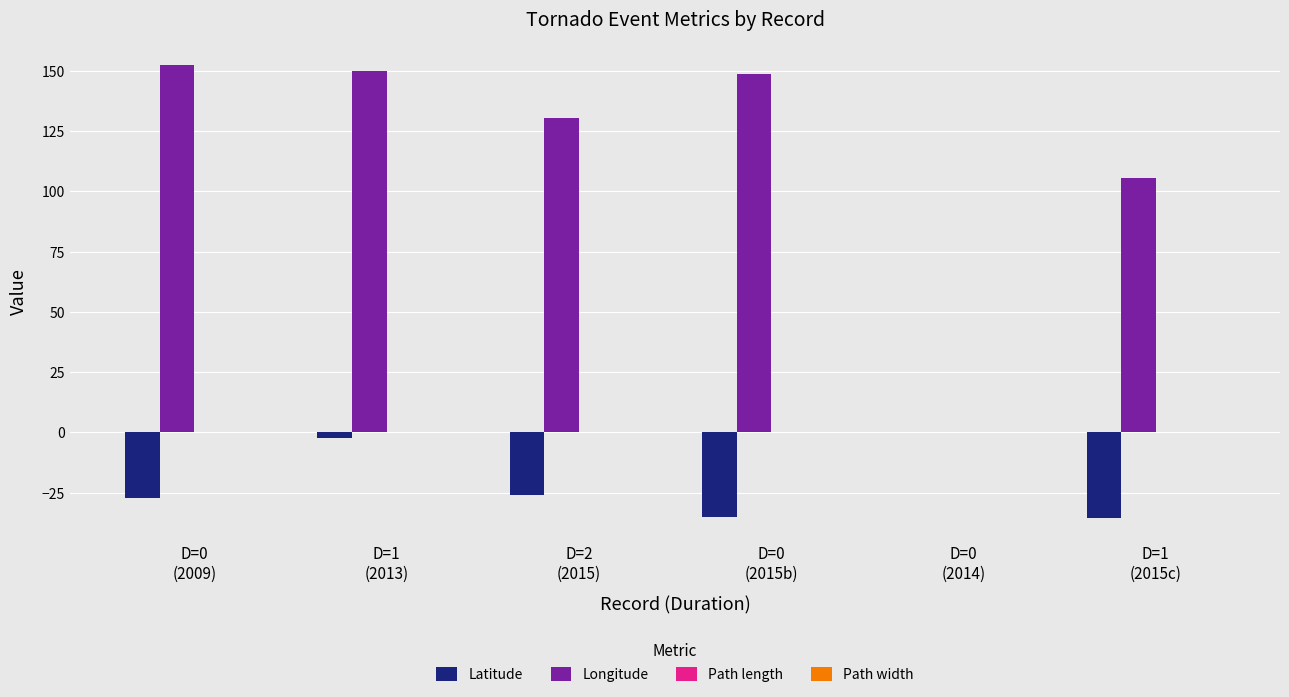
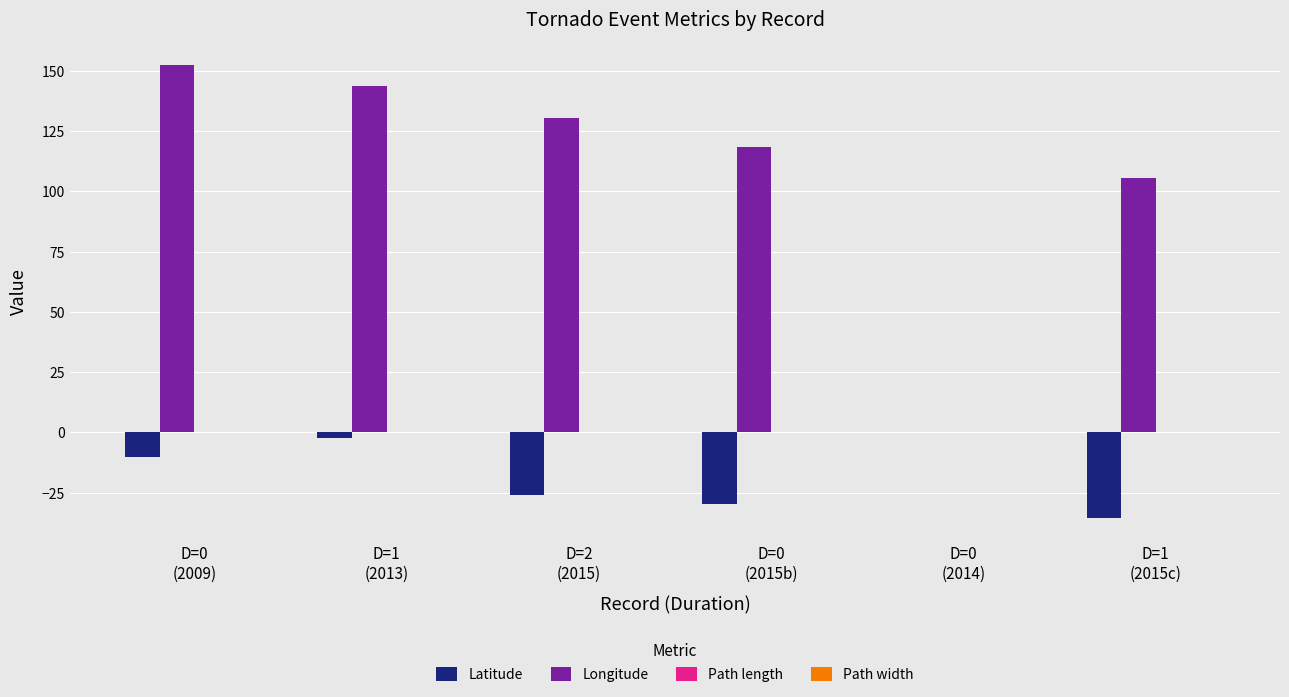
Latitude, D=0 (2009): -27 -> -10
Longitude, D=1 (2013): 150 -> 144
Latitude, D=0 (2015b): -35 -> -30
Longitude, D=0 (2015b): 149 -> 118
